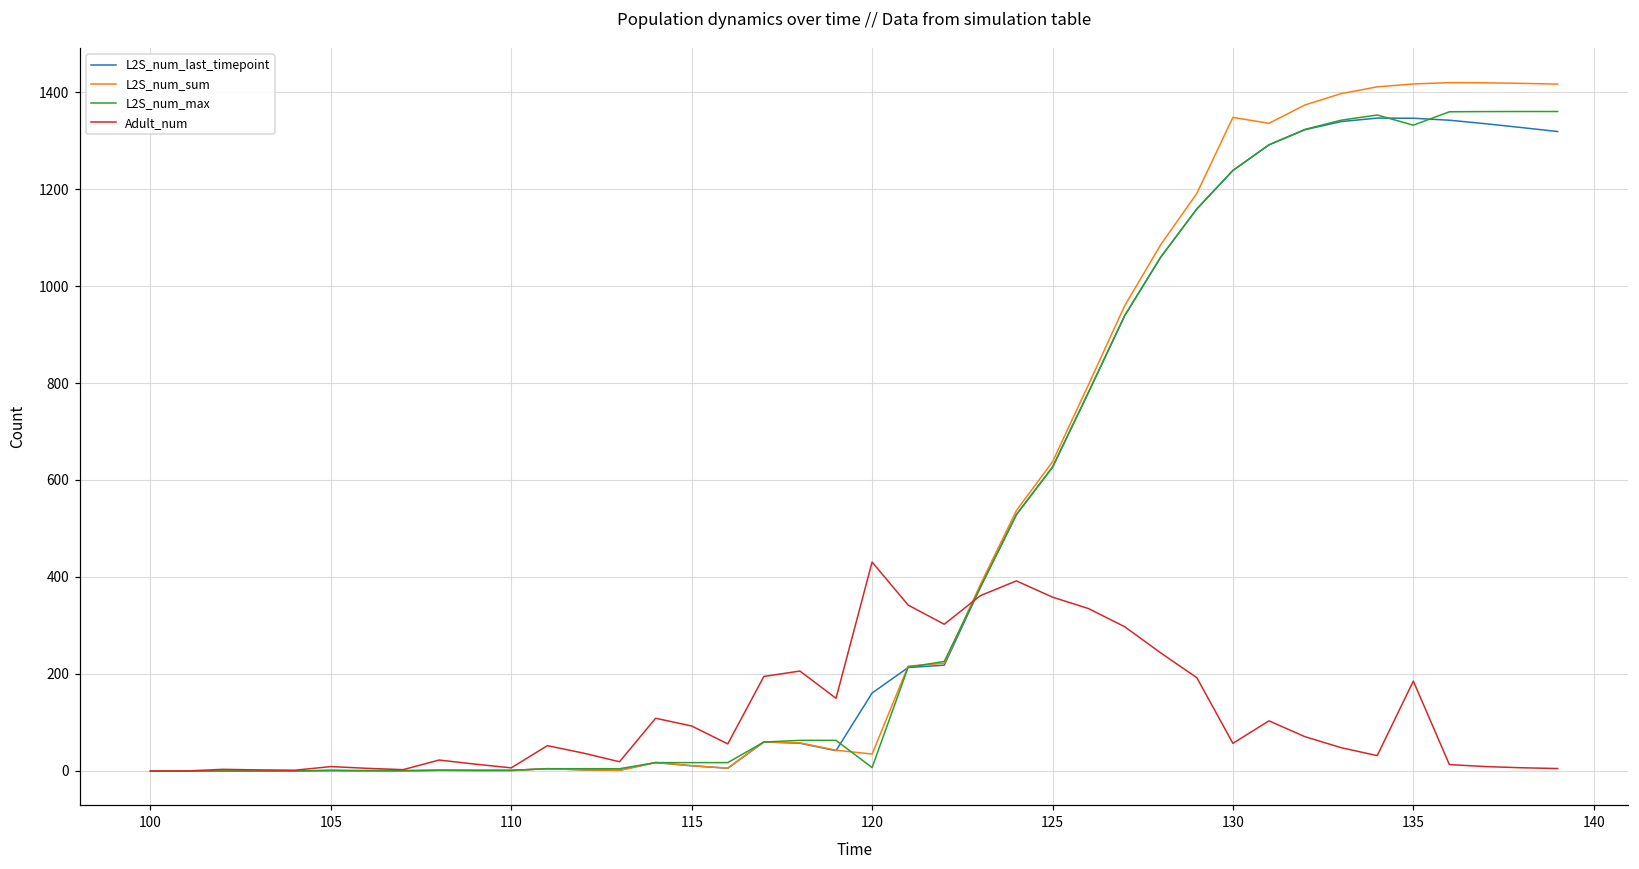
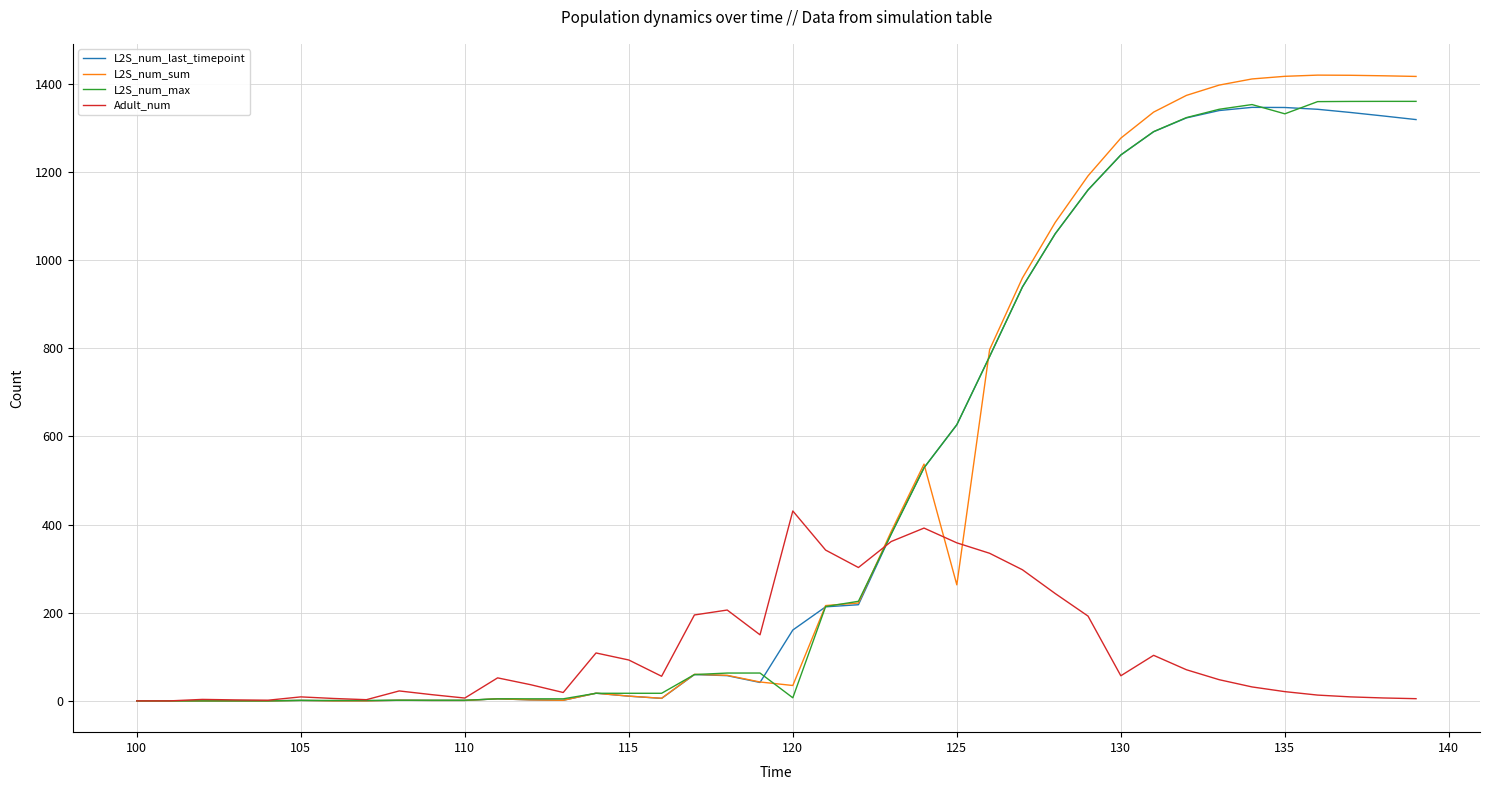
L2S_num_sum, 125: 640 -> 260
L2S_num_sum, 130: 1350 -> 1280
Adult_num, 135: 190 -> 20
